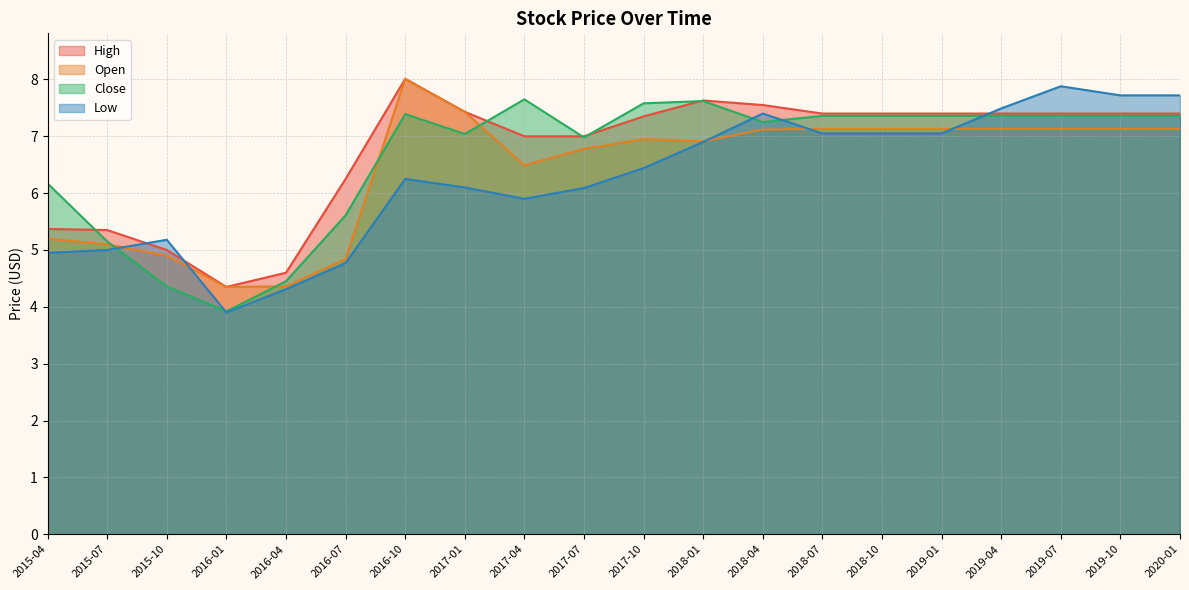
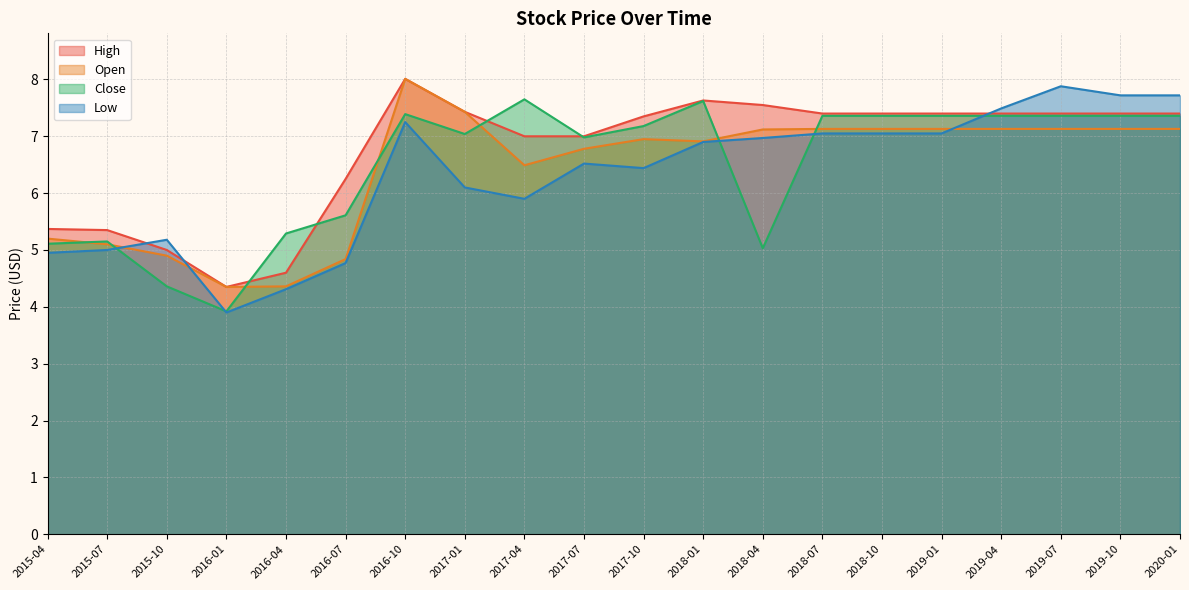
Close, 2015-04: 6.2 -> 5.1
Close, 2016-04: 4.5 -> 5.3
Low, 2016-10: 6.3 -> 7.3
Low, 2017-07: 6.1 -> 6.5
Close, 2017-10: 7.6 -> 7.2
Close, 2018-04: 7.3 -> 5.0
Low, 2018-04: 7.4 -> 7.0
